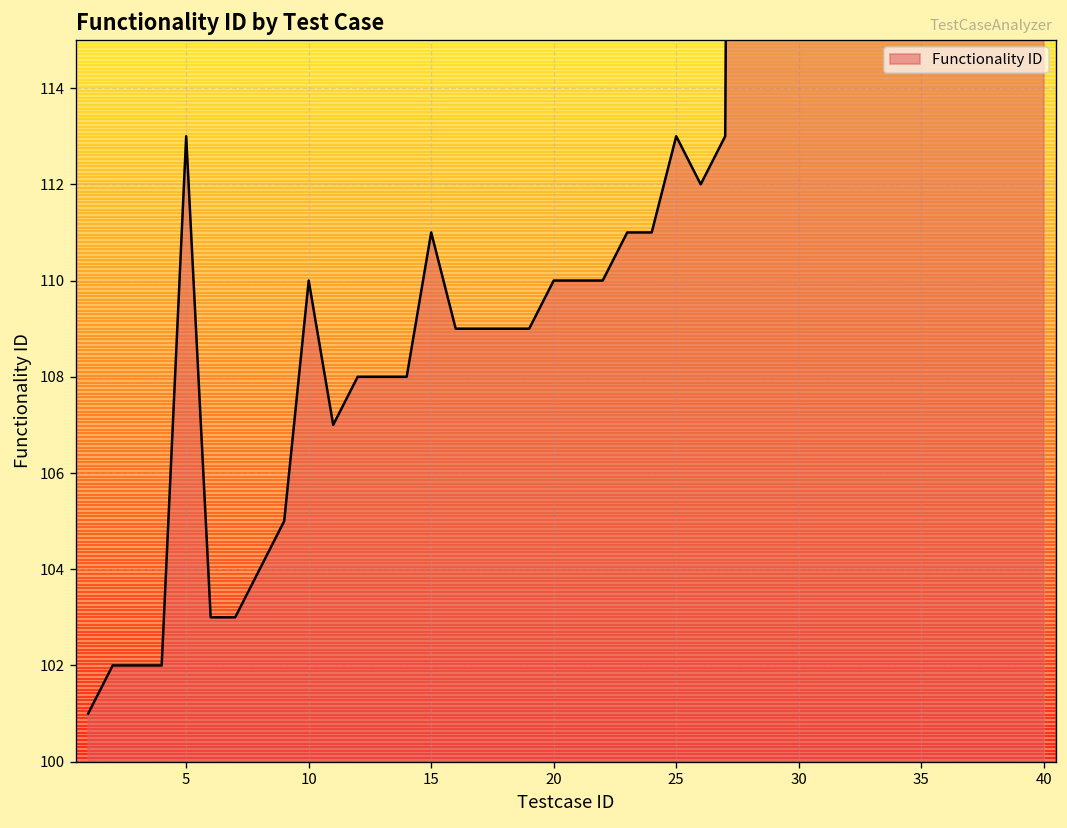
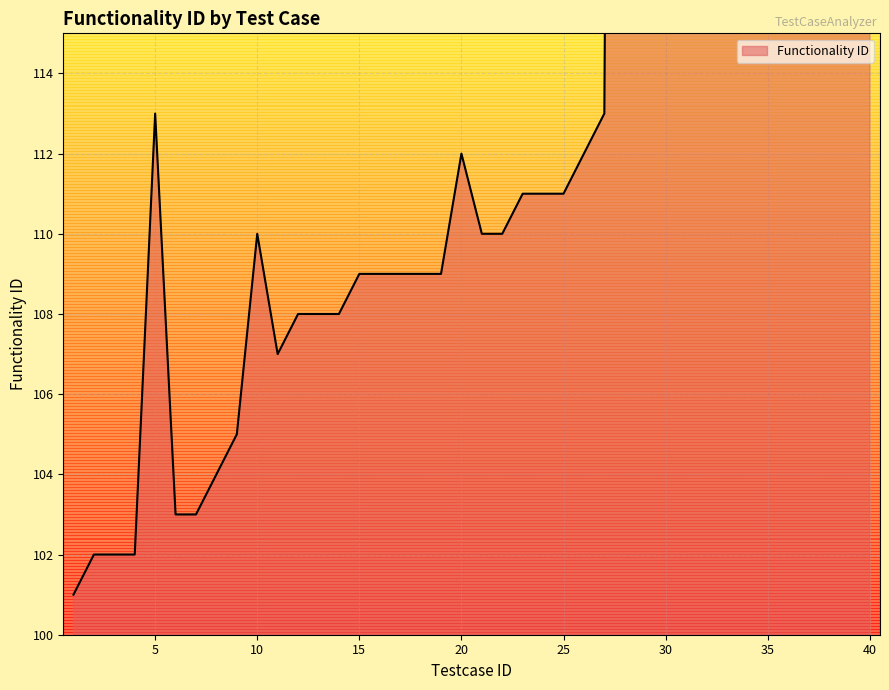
15: 111 -> 109
20: 110 -> 112
25: 113 -> 111
